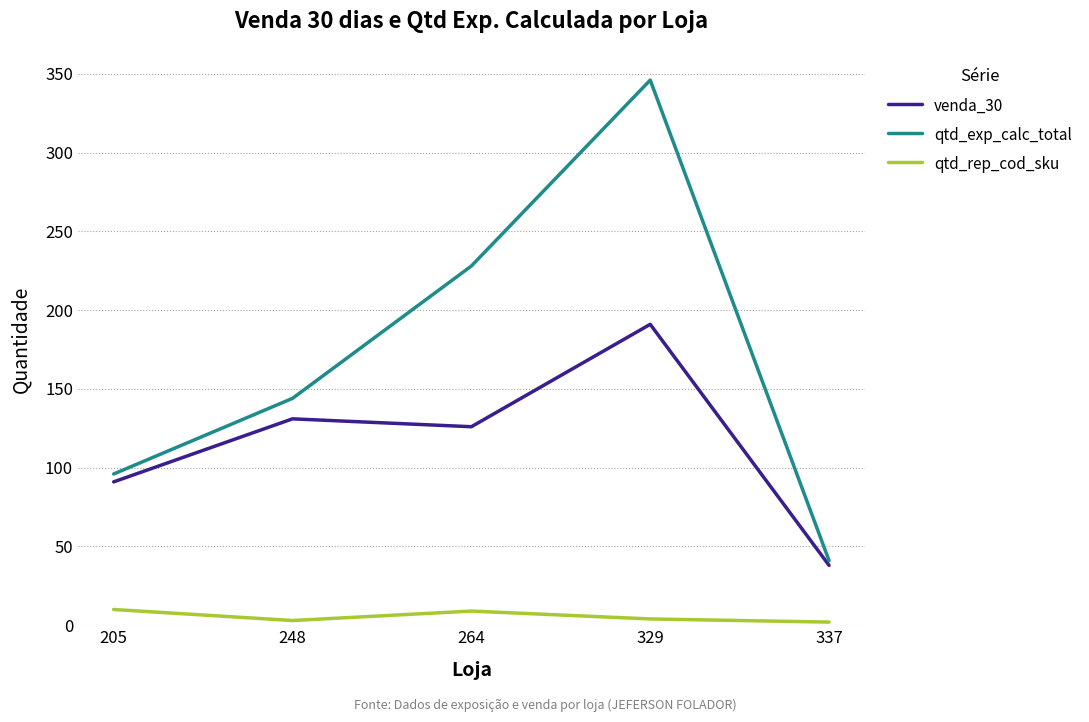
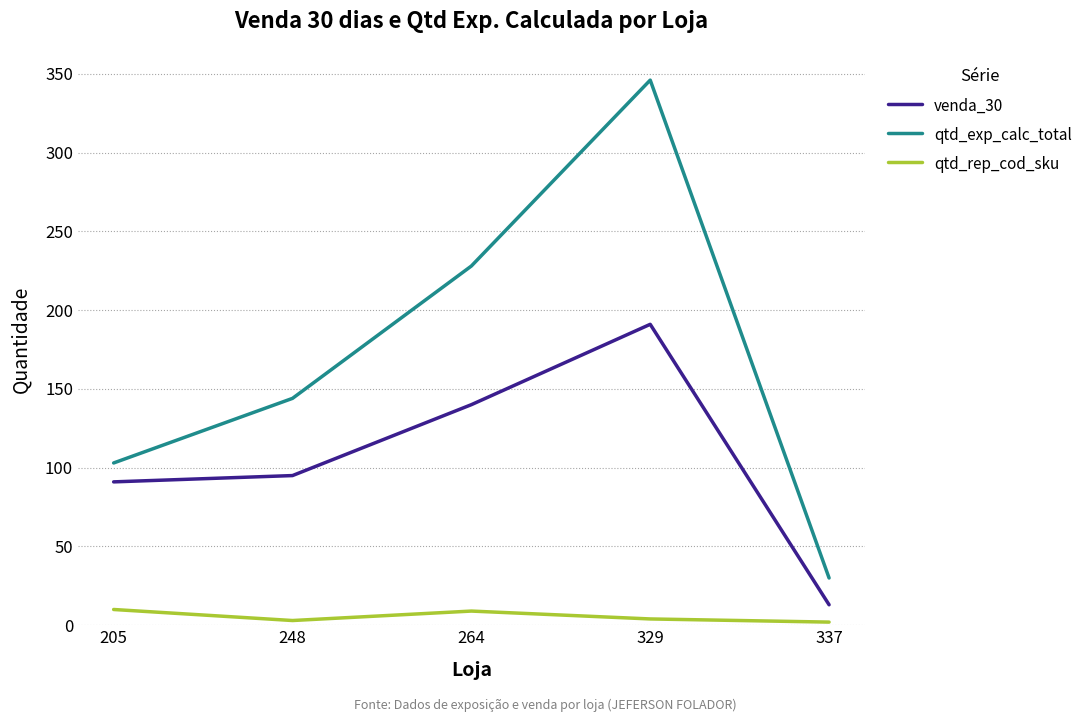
qtd_exp_calc_total, 205: 96 -> 103
venda_30, 248: 131 -> 95
venda_30, 264: 126 -> 140
venda_30, 337: 38 -> 13
qtd_exp_calc_total, 337: 41 -> 30
